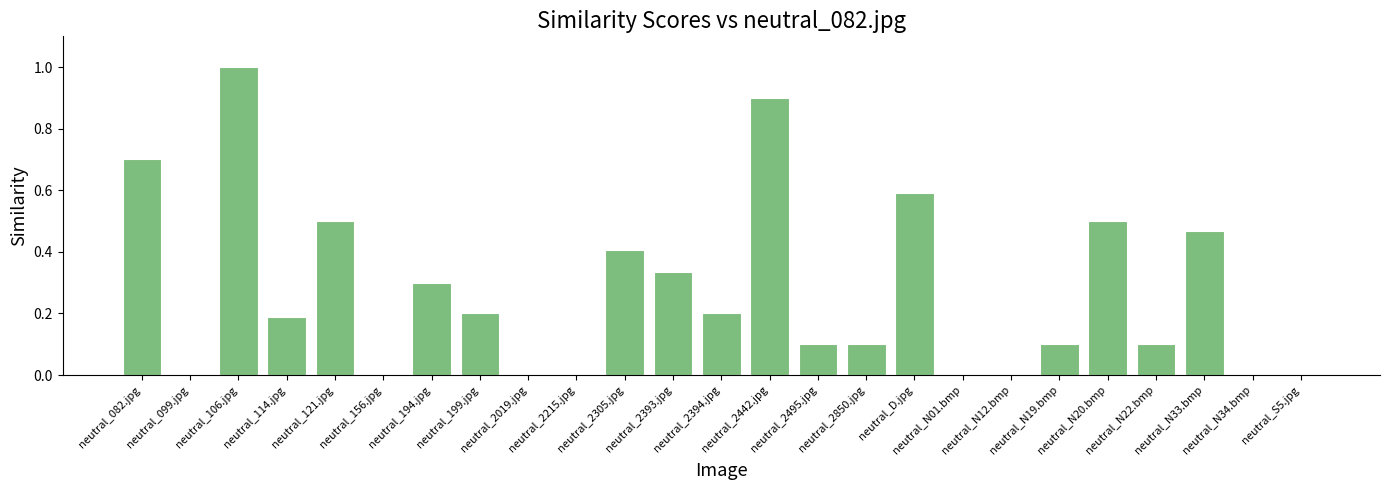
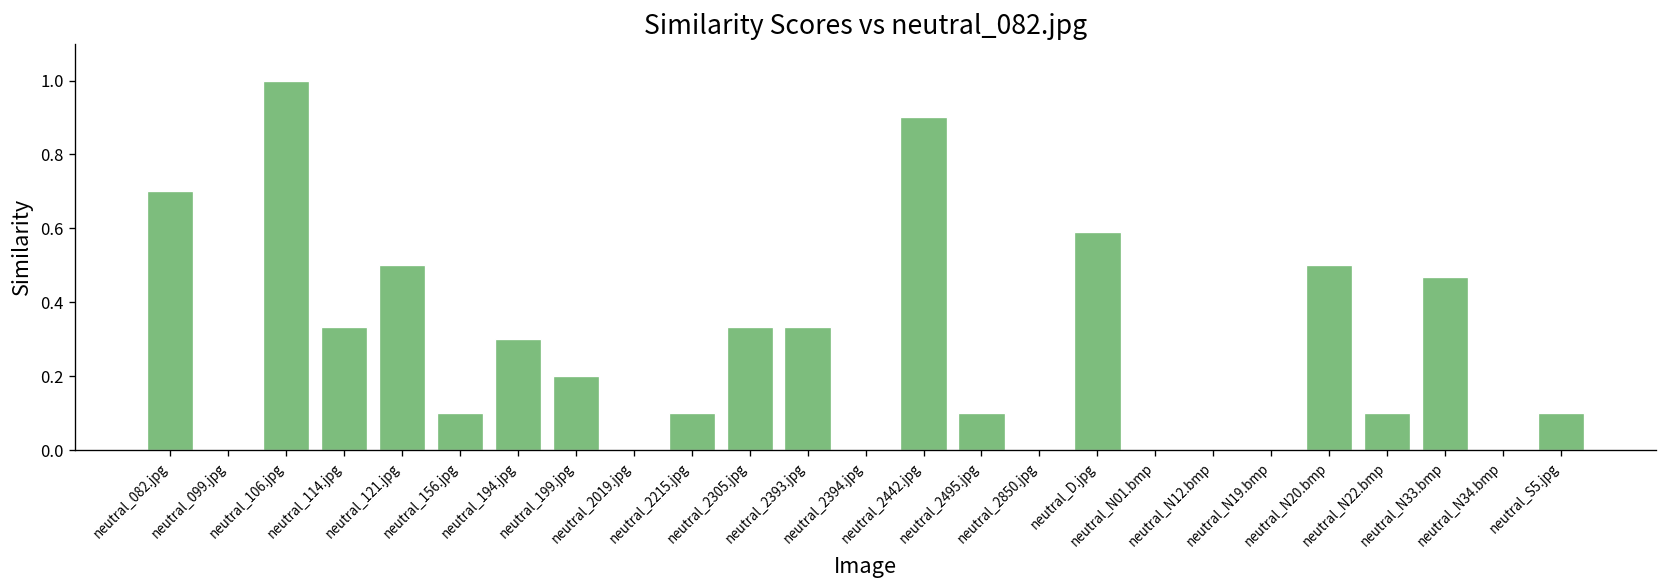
neutral_114.jpg: 0.19 -> 0.33
neutral_156.jpg: 0.0 -> 0.1
neutral_2215.jpg: 0.0 -> 0.1
neutral_2305.jpg: 0.41 -> 0.33
neutral_2394.jpg: 0.2 -> 0.0
neutral_2850.jpg: 0.1 -> 0.0
neutral_N19.bmp: 0.1 -> 0.0
neutral_S5.jpg: 0.0 -> 0.1
